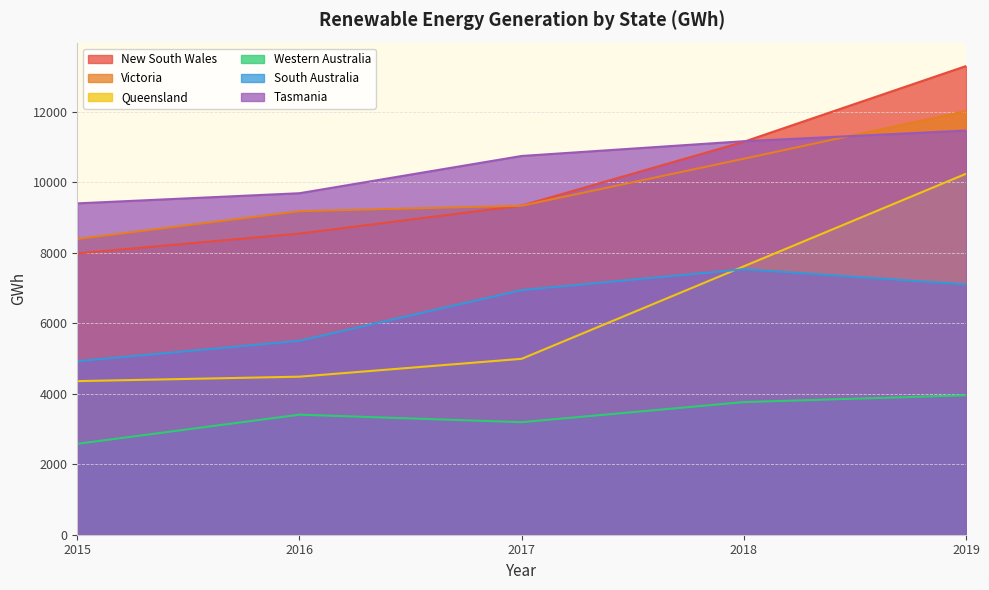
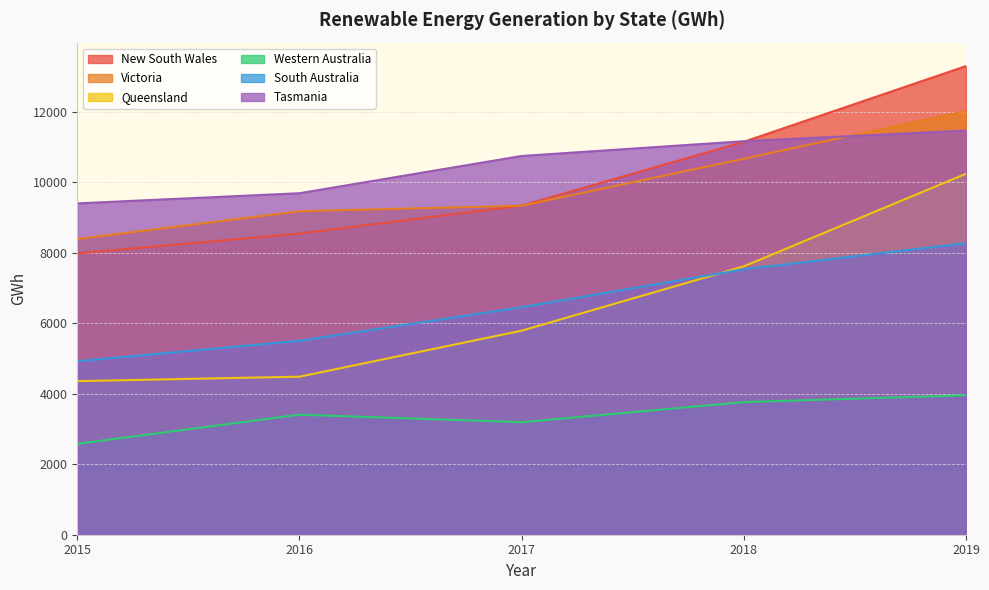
Queensland, 2017: 5000 -> 5800
South Australia, 2017: 6900 -> 6500
South Australia, 2019: 7100 -> 8300
